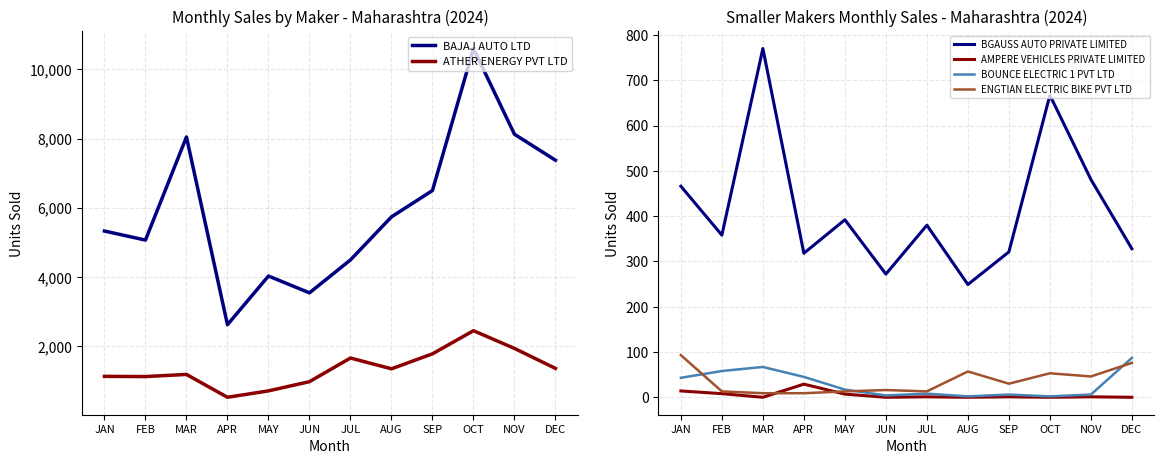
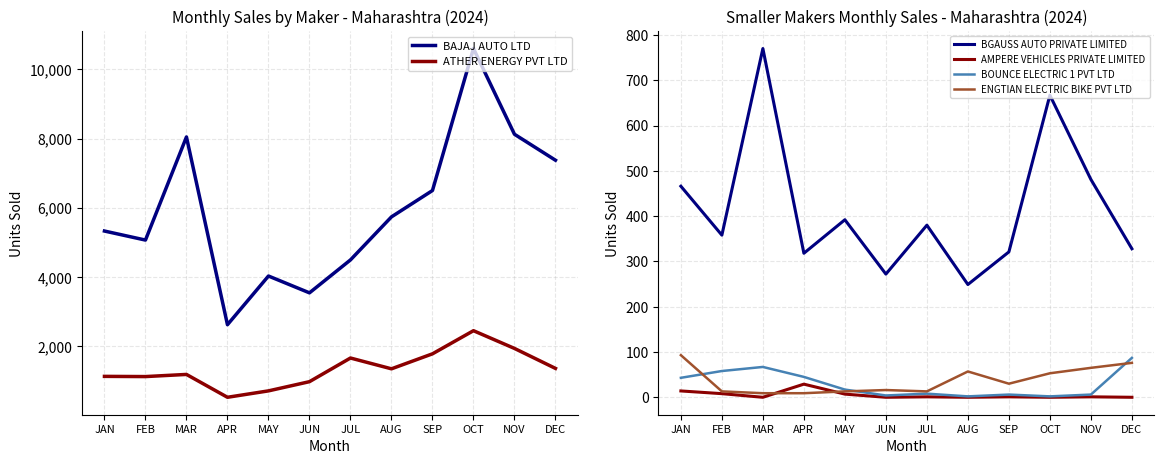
Smaller Makers Monthly Sales - Maharashtra (2024), ENGTIAN ELECTRIC BIKE PVT LTD, NOV: 50 -> 70
